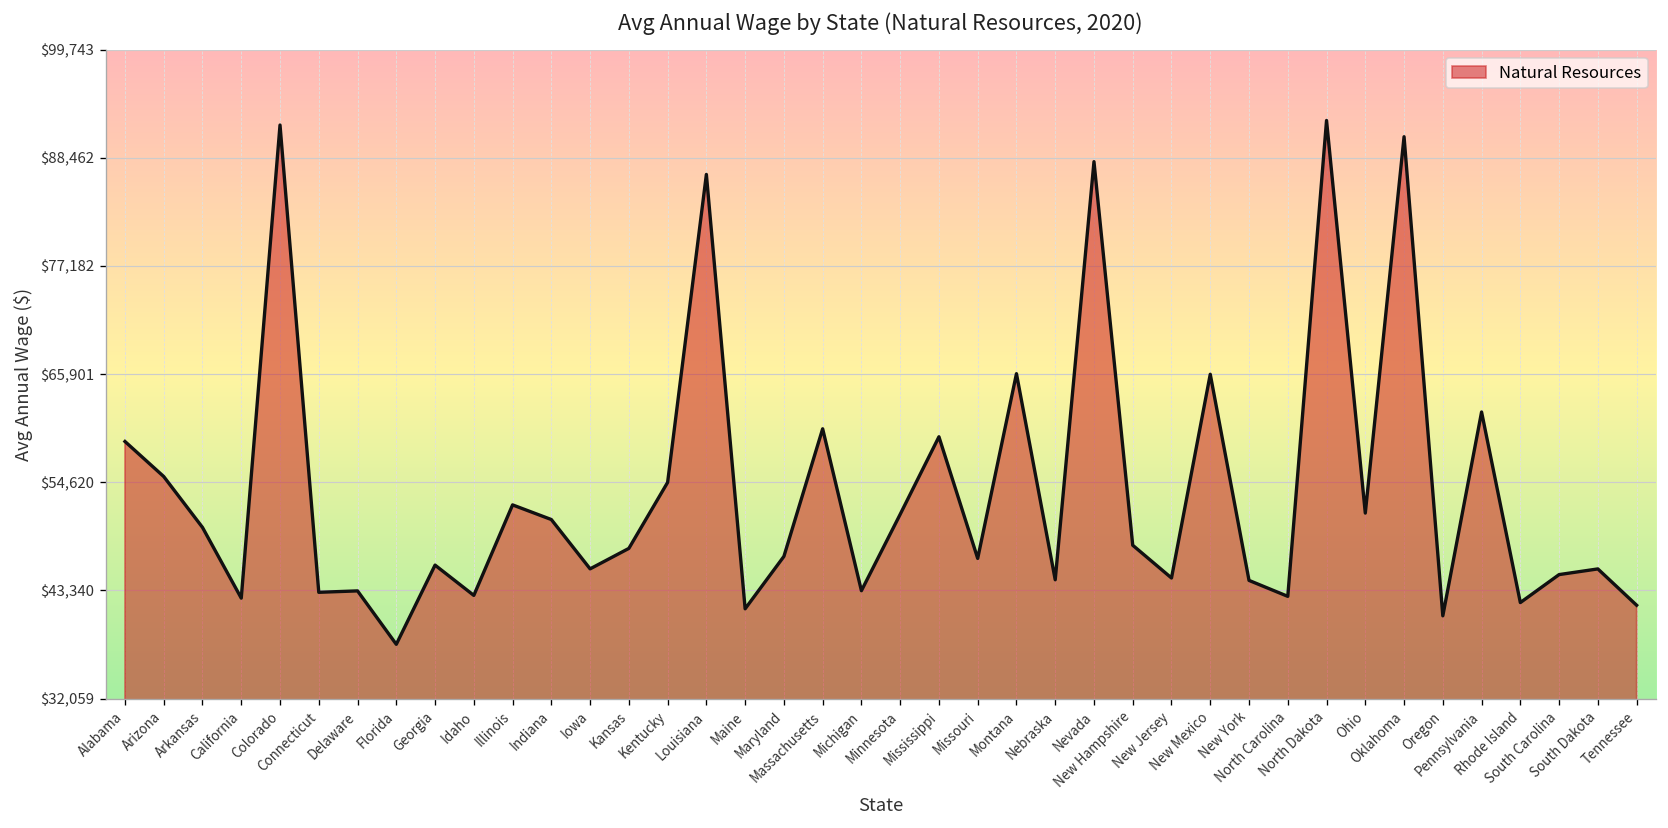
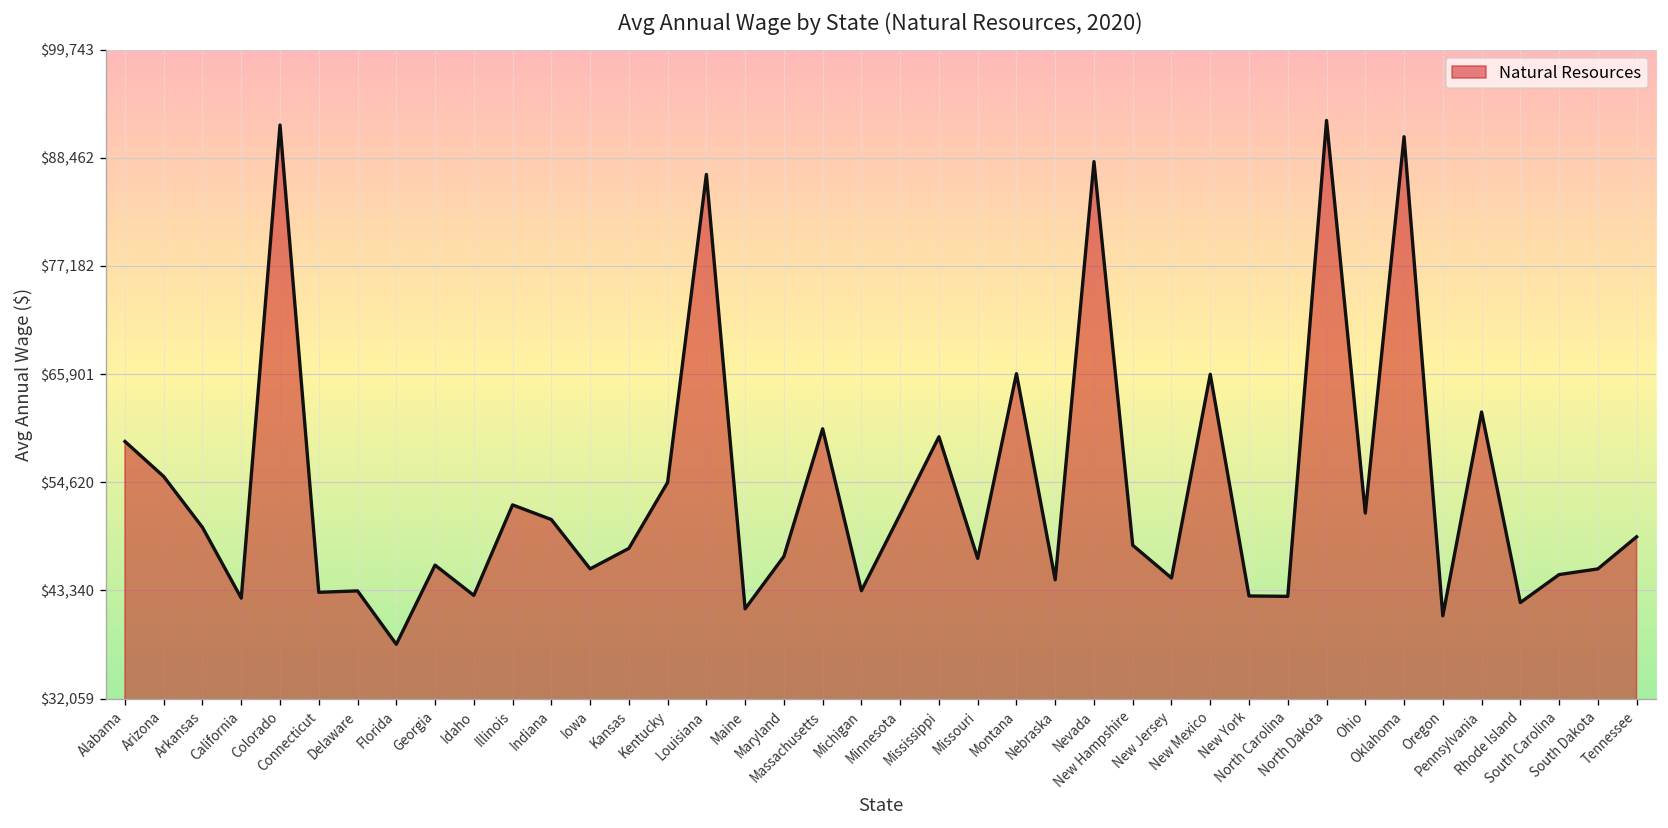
New York: $44,000 -> $43,000
Tennessee: $42,000 -> $49,000
